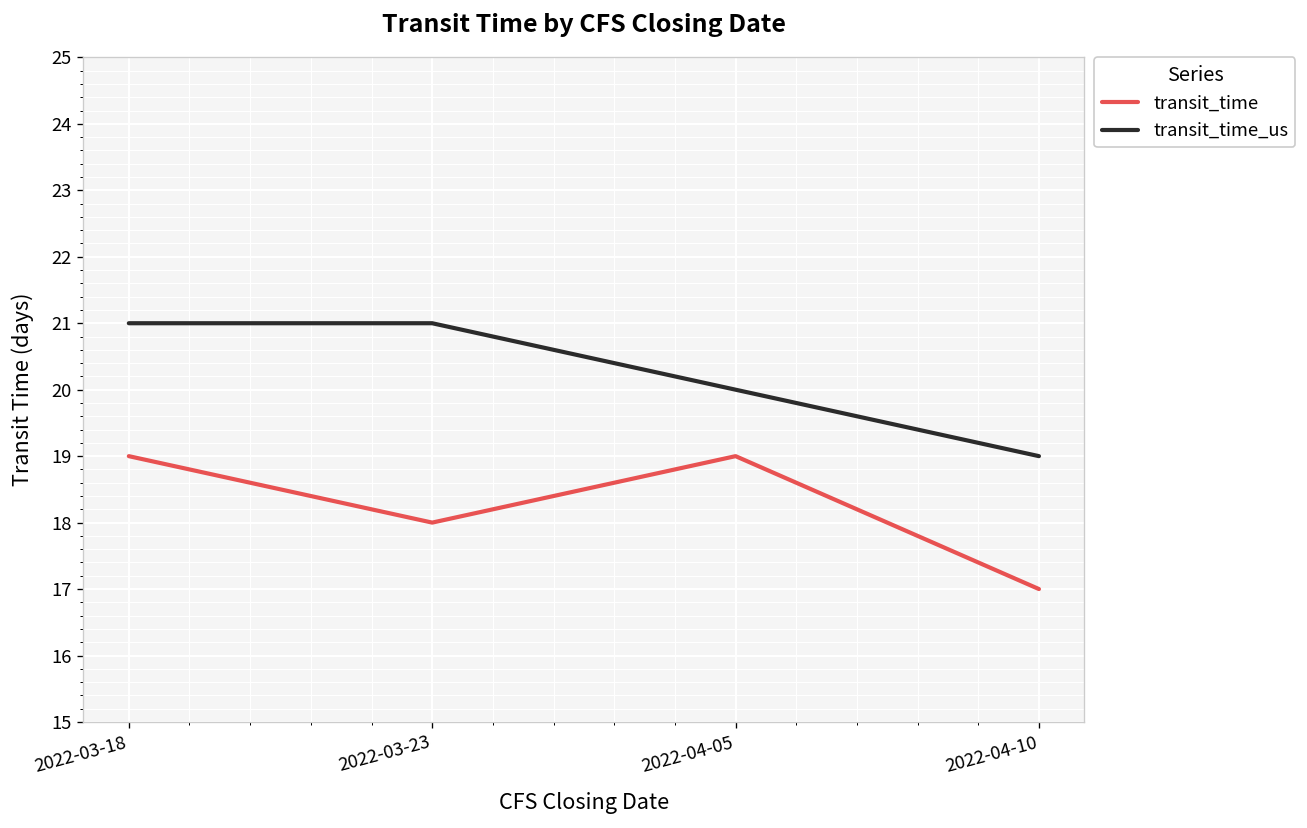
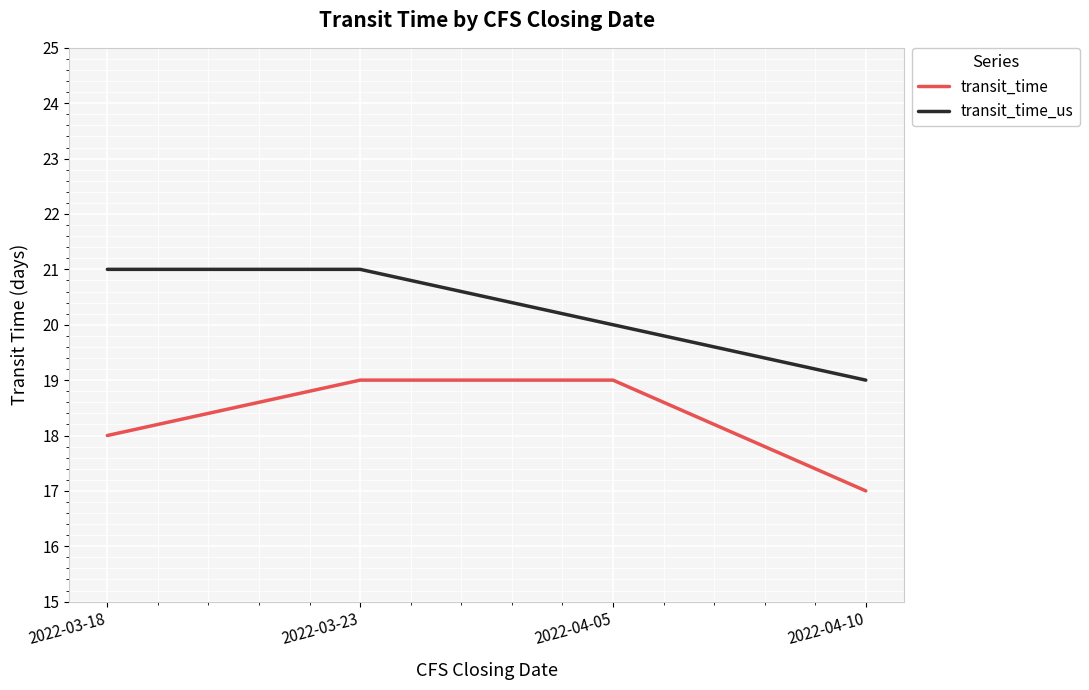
transit_time, 2022-03-18: 19 -> 18
transit_time, 2022-03-23: 18 -> 19
